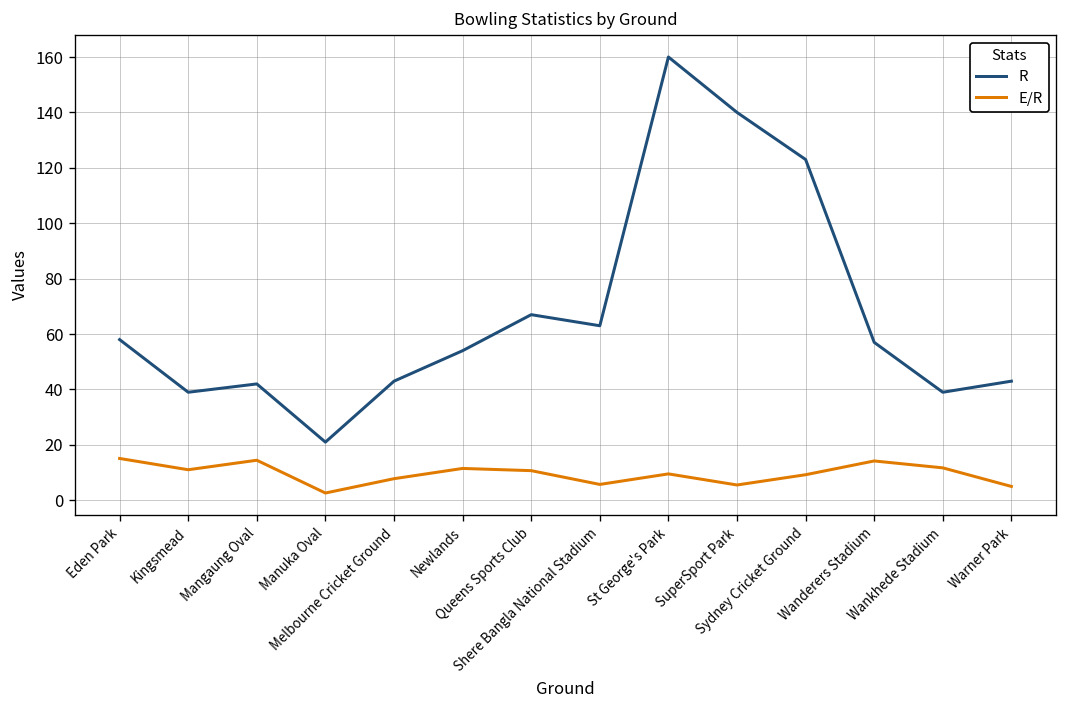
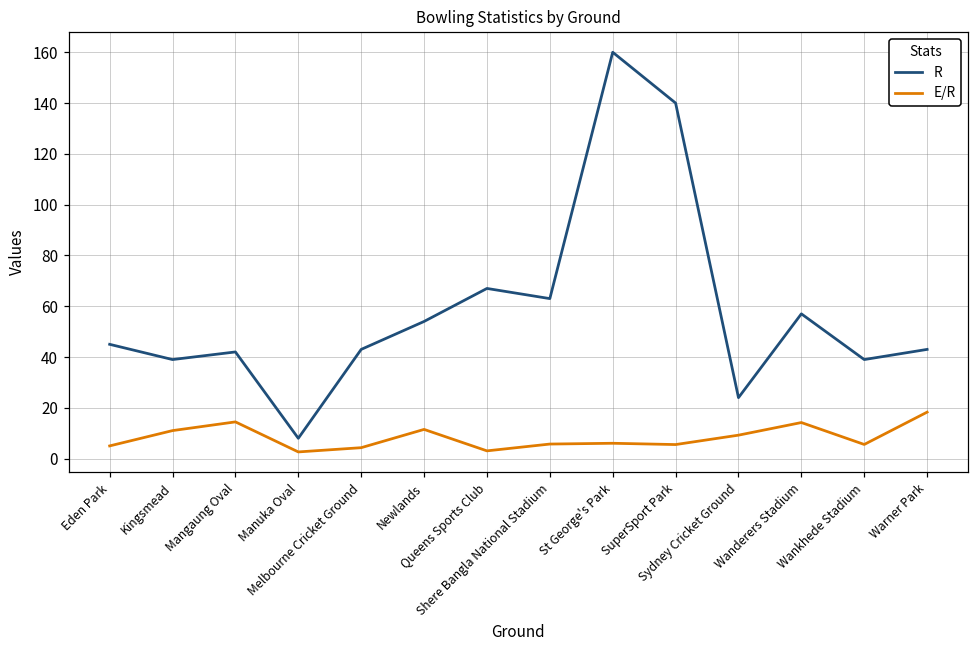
R, Eden Park: 58 -> 45
E/R, Eden Park: 15 -> 5
R, Manuka Oval: 21 -> 8
E/R, Melbourne Cricket Ground: 8 -> 4
E/R, Queens Sports Club: 11 -> 3
E/R, St George's Park: 10 -> 6
R, Sydney Cricket Ground: 123 -> 24
E/R, Wankhede Stadium: 12 -> 6
E/R, Warner Park: 5 -> 18
